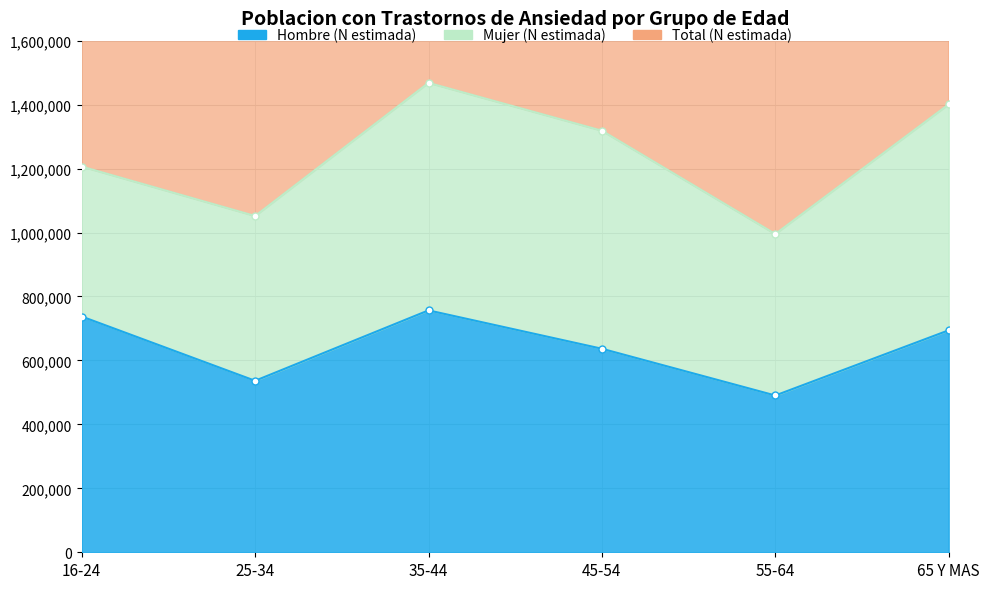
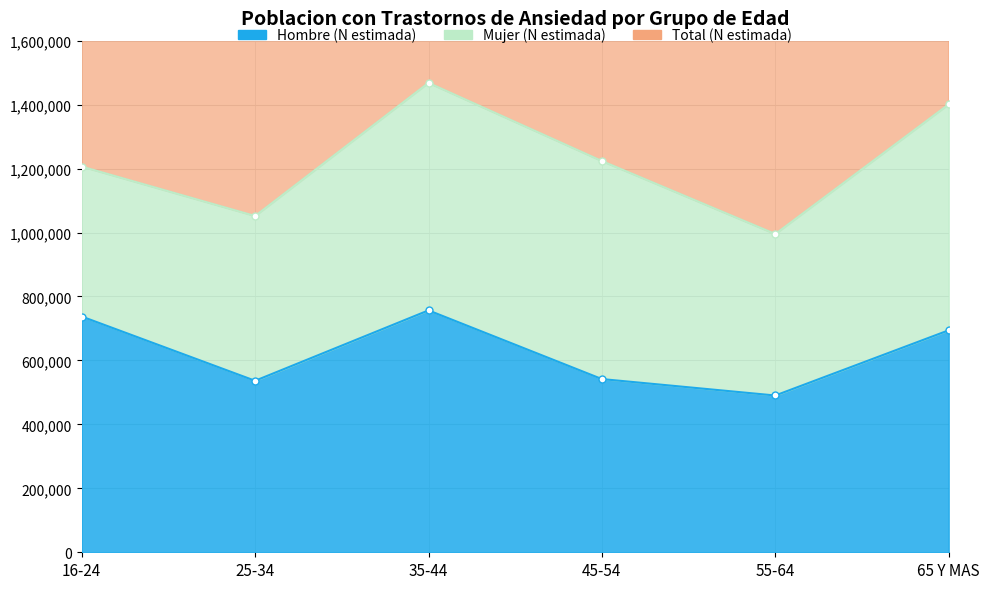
Hombre (N estimada), 45-54: 640,000 -> 540,000
